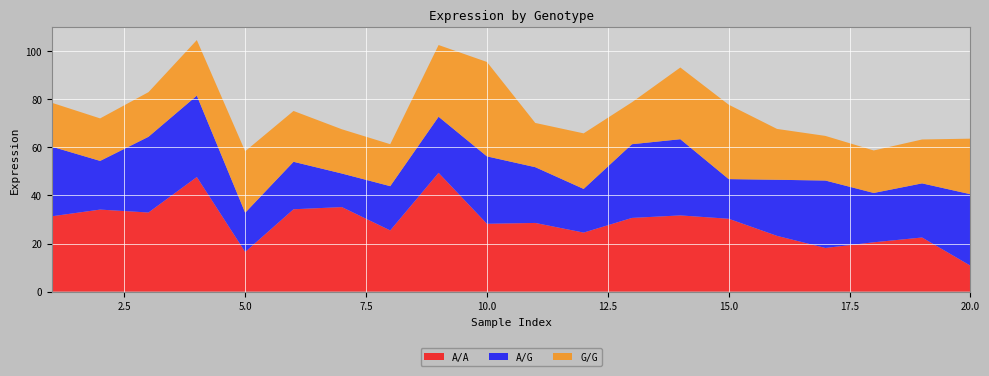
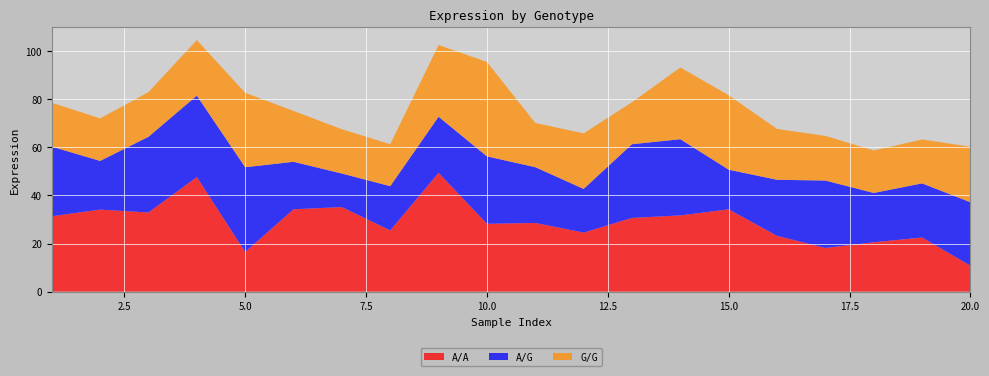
A/G, 5.0: 16 -> 35
G/G, 5.0: 26 -> 31
A/A, 15.0: 30 -> 34
A/G, 20.0: 30 -> 26
